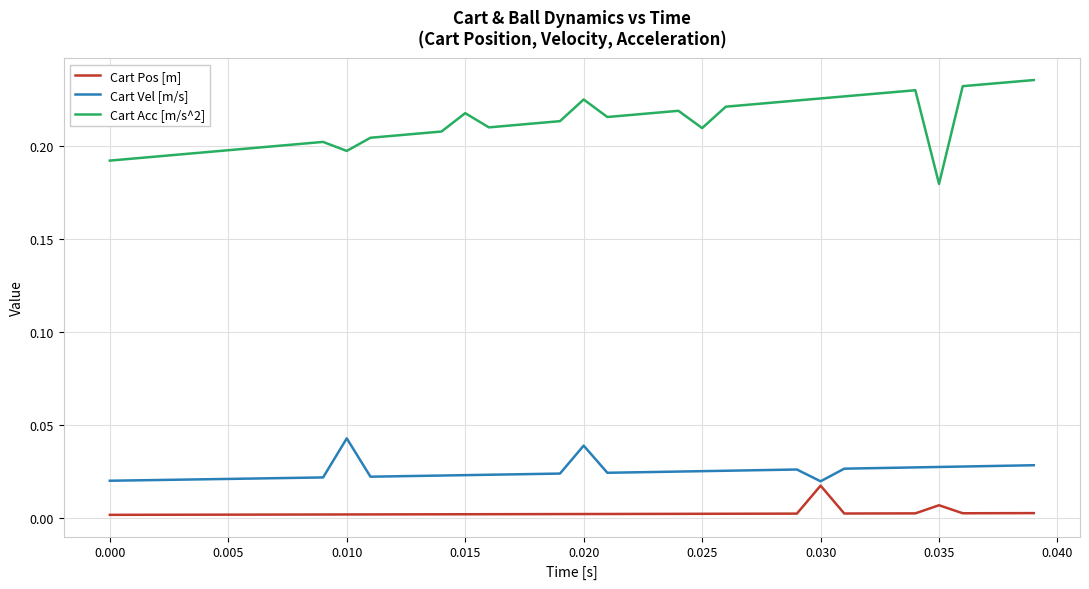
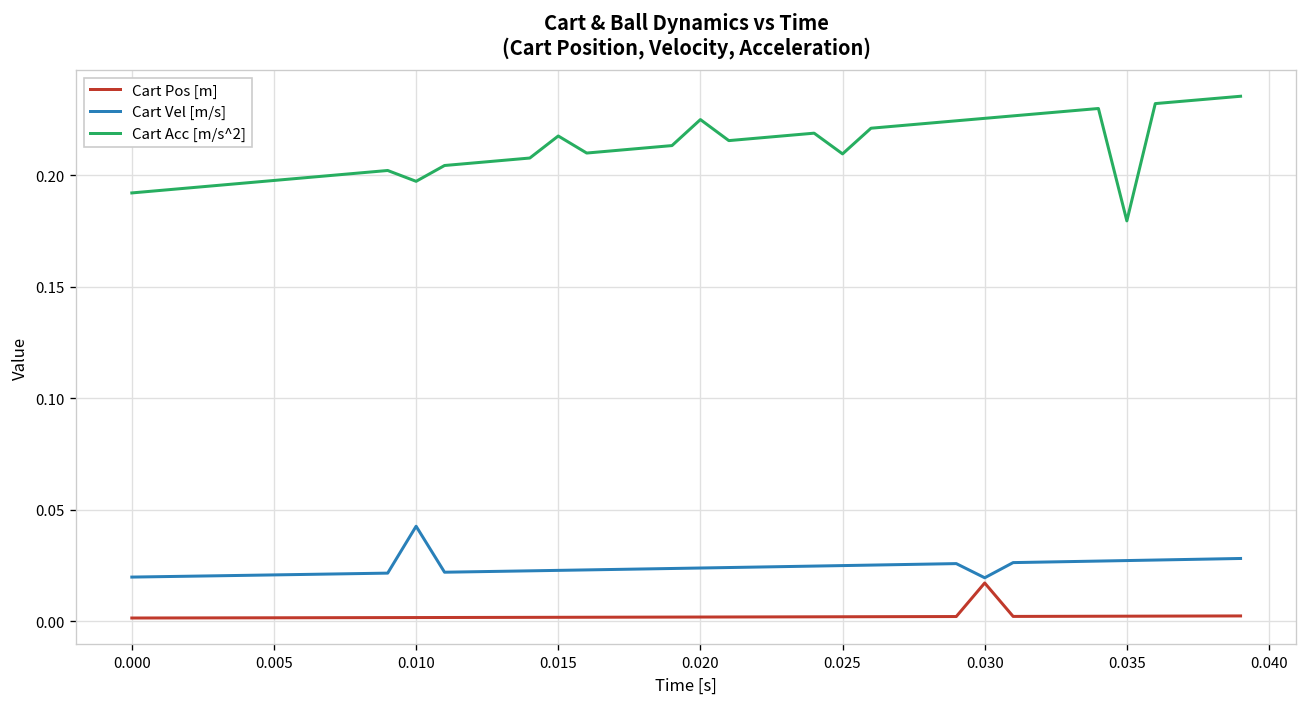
Cart Vel [m/s], 0.020: 0.039 -> 0.024
Cart Pos [m], 0.035: 0.007 -> 0.002
